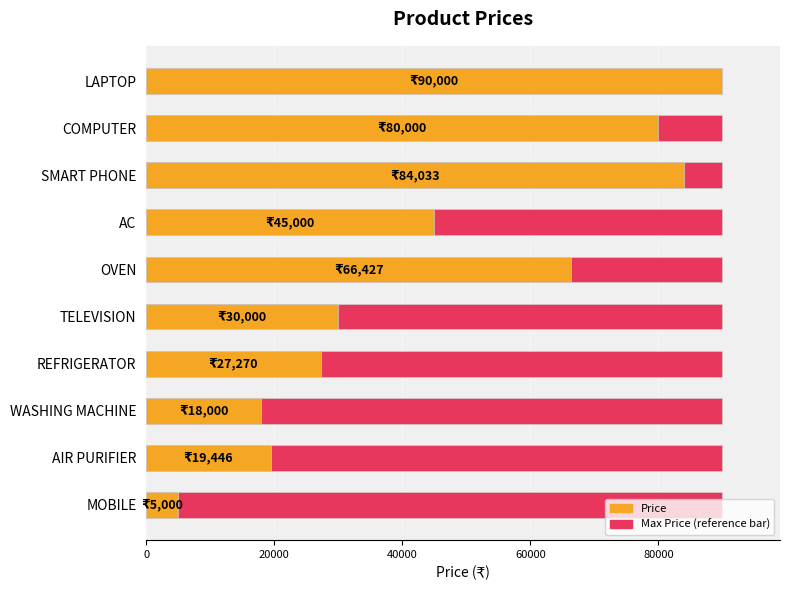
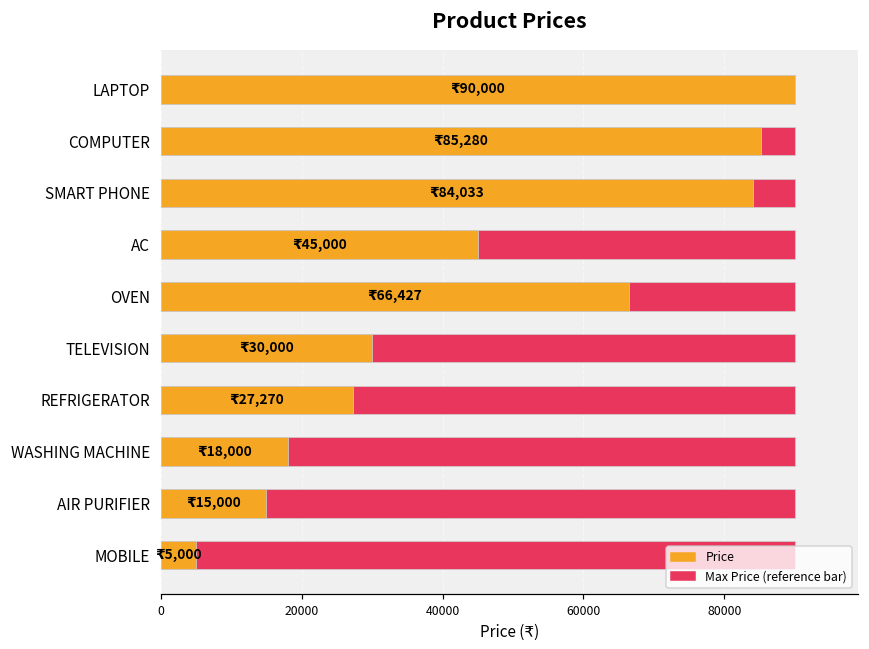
Price, COMPUTER: 80,000 -> 85,280
Price, AIR PURIFIER: 19,446 -> 15,000
